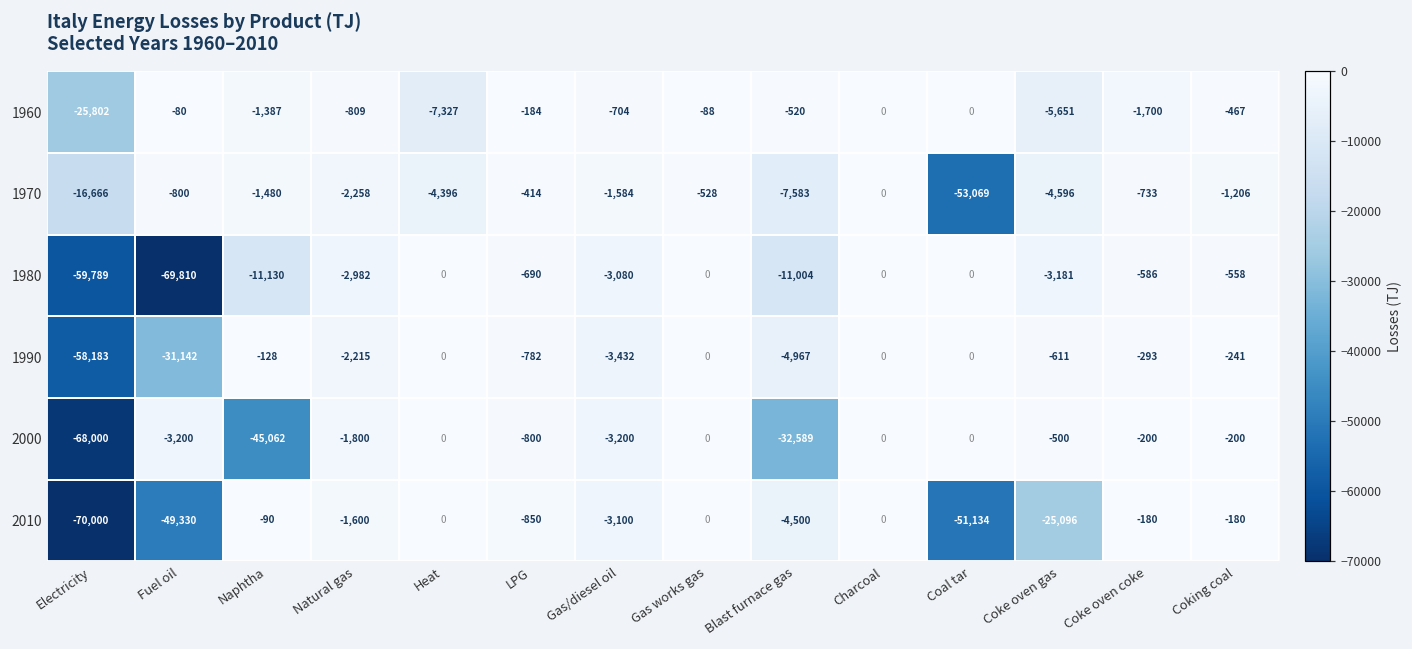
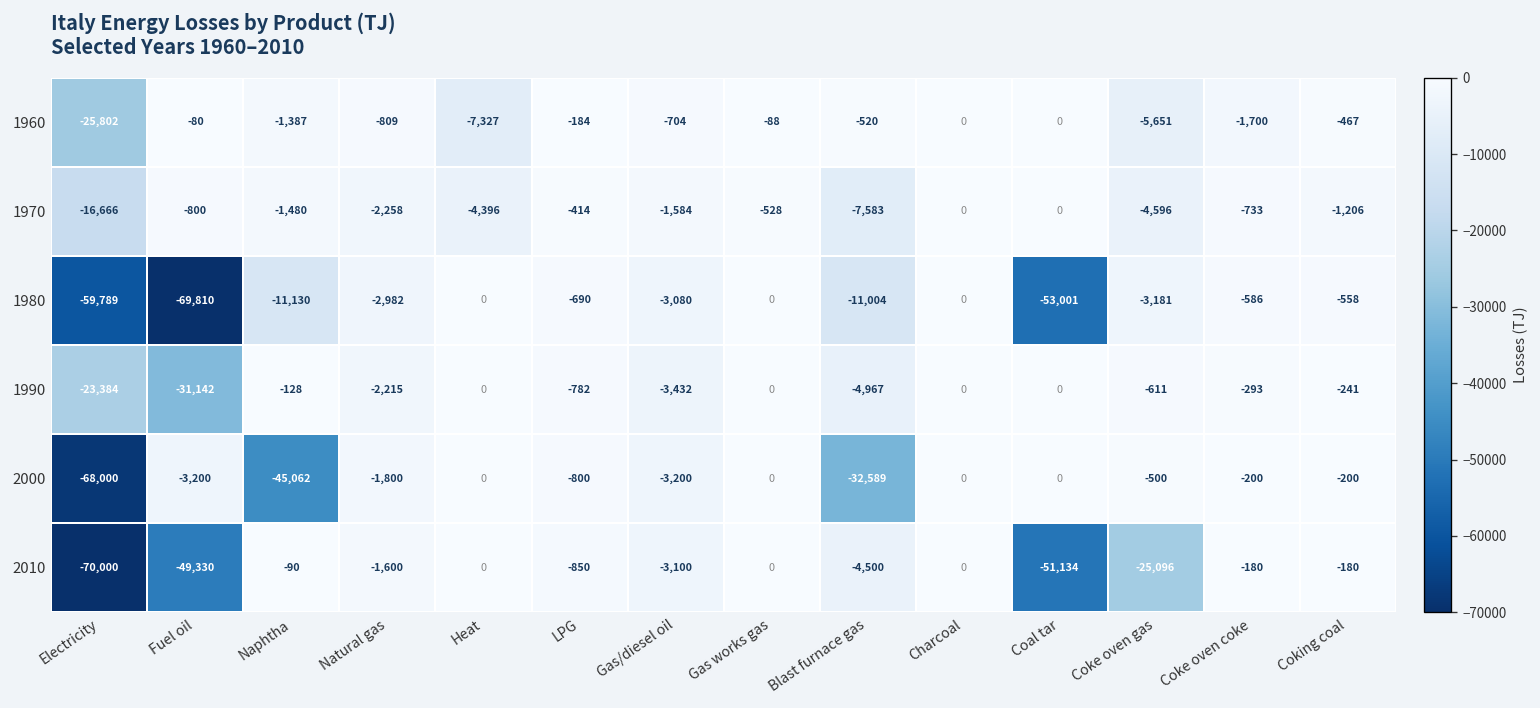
1970, Coal tar: -53,069 -> 0
1980, Coal tar: 0 -> -53,001
1990, Electricity: -58,183 -> -23,384
